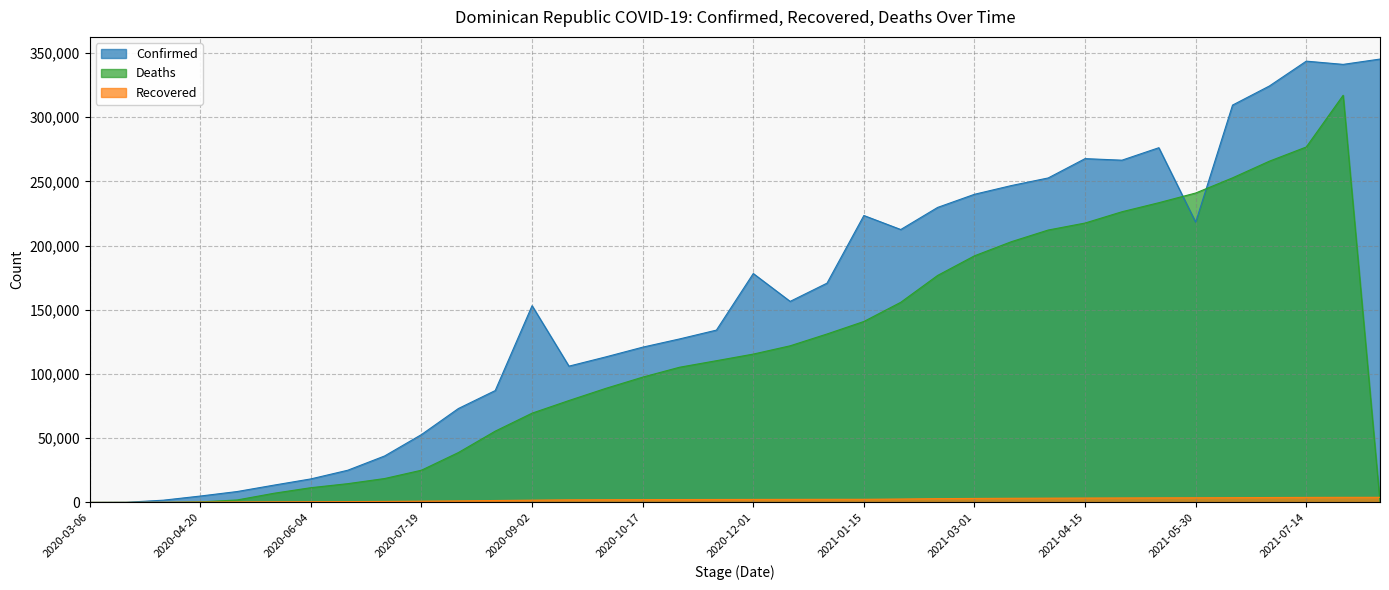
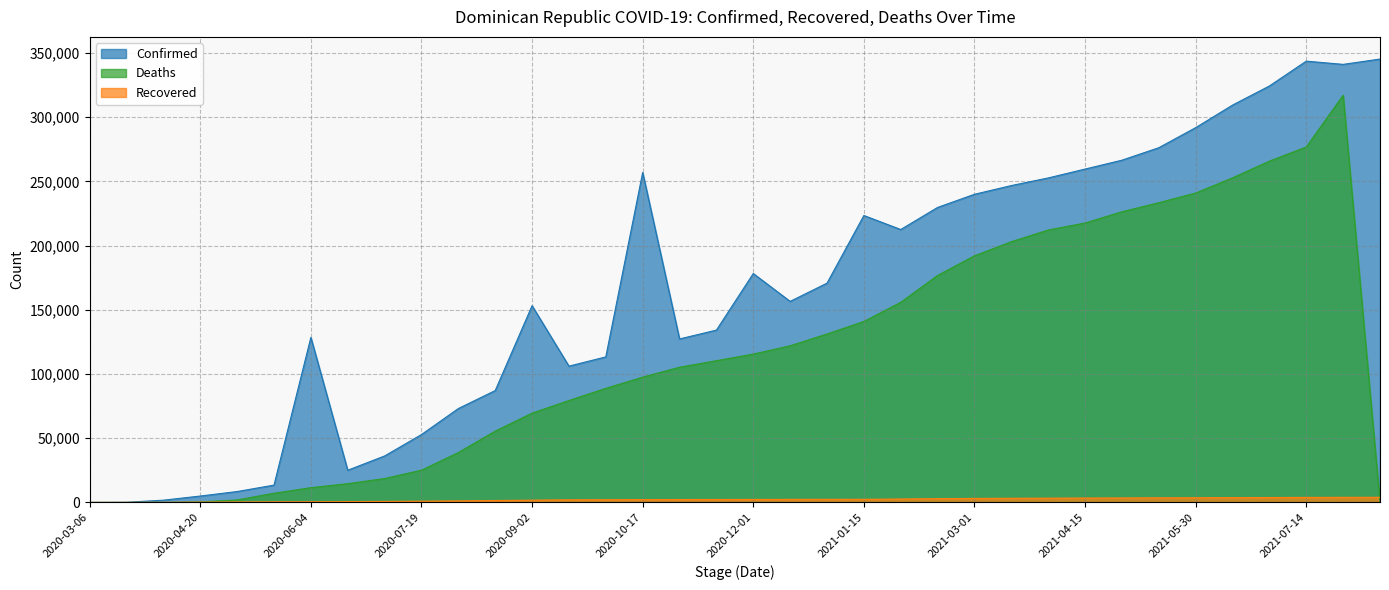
Confirmed, 2020-06-04: 18,000 -> 129,000
Confirmed, 2020-10-17: 121,000 -> 257,000
Confirmed, 2021-04-15: 268,000 -> 260,000
Confirmed, 2021-05-30: 218,000 -> 292,000
